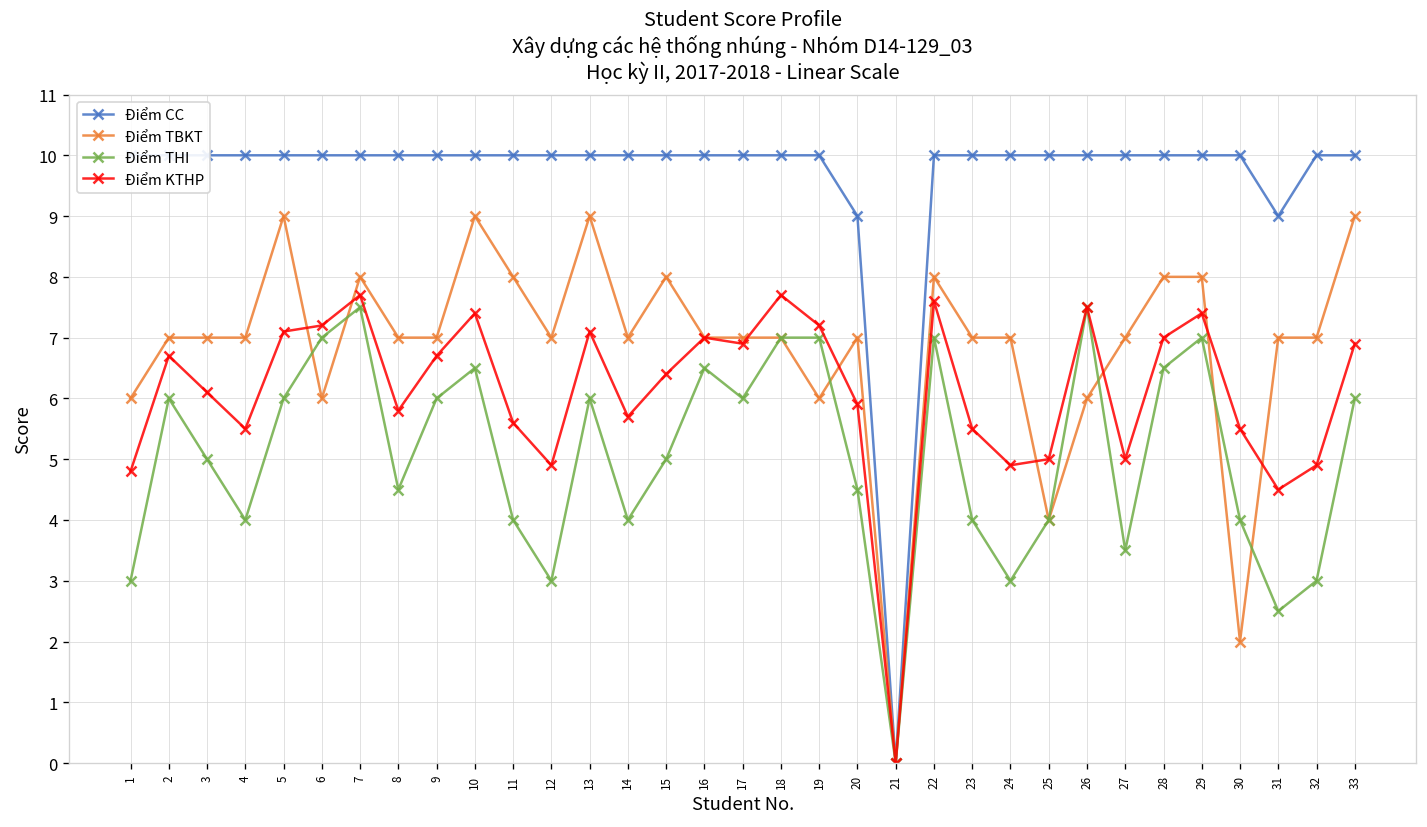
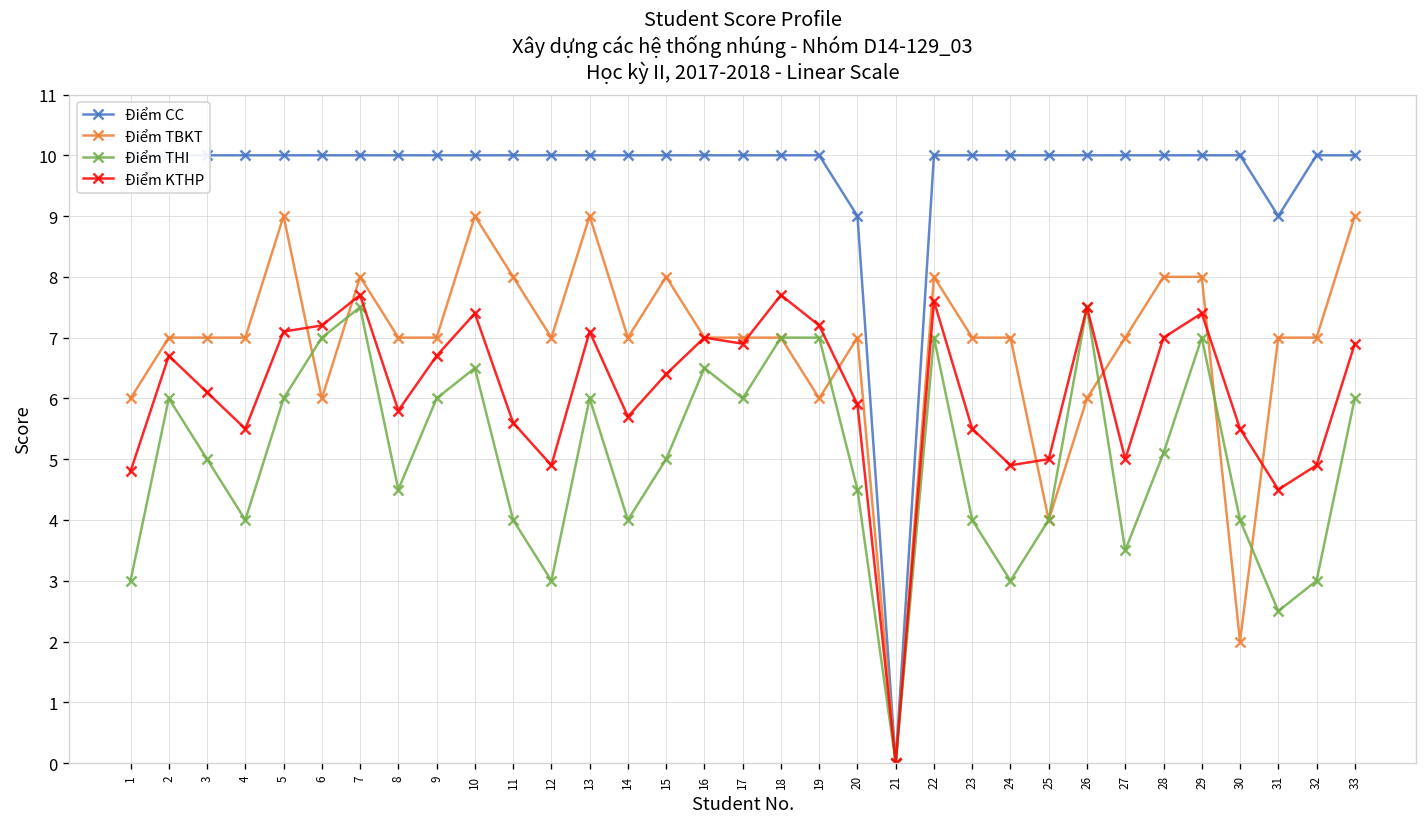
Điểm THI, 28: 6.5 -> 5.1
